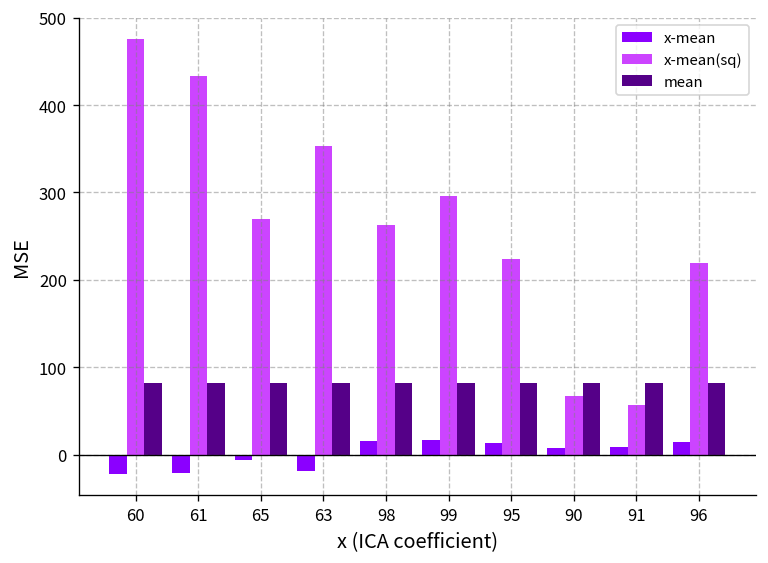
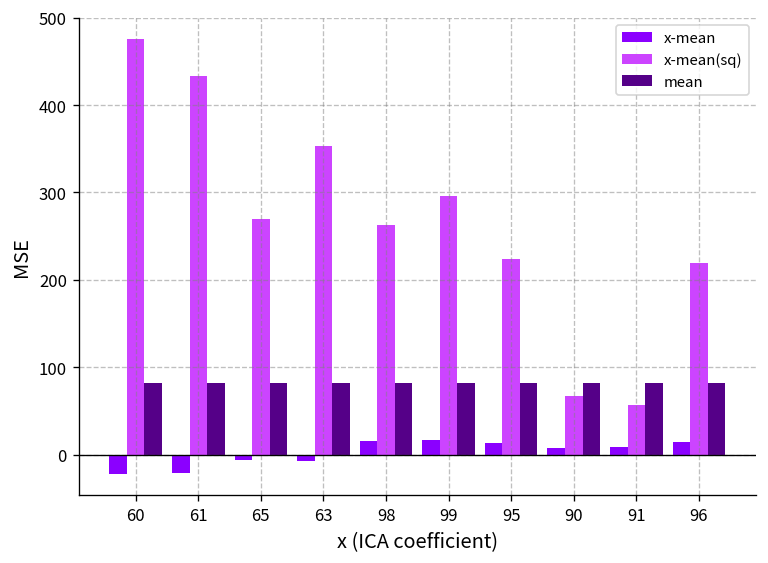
x-mean, 63: -20 -> -10
